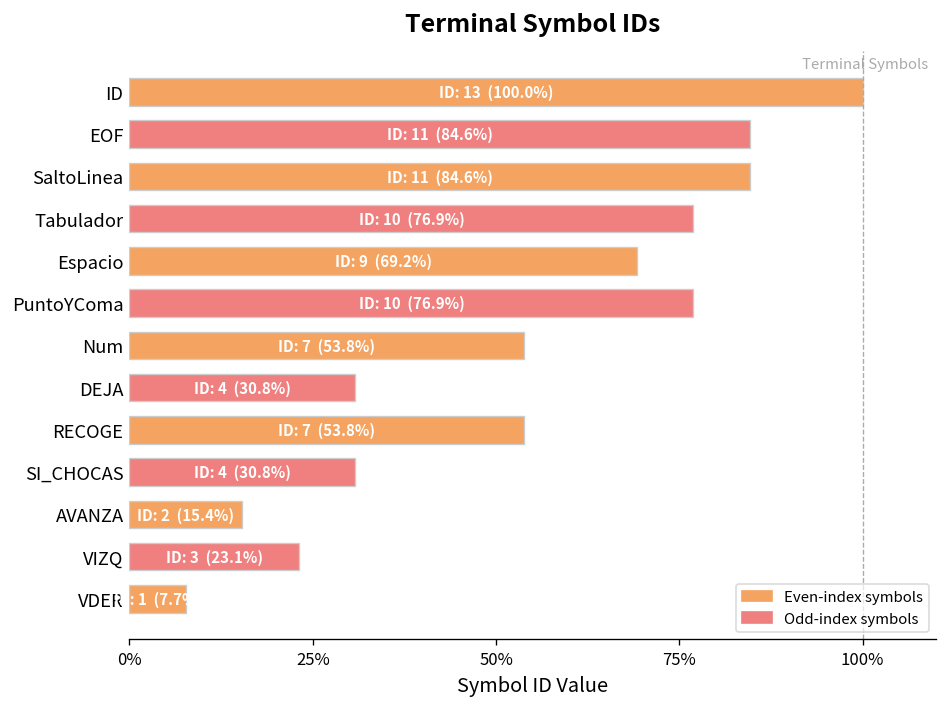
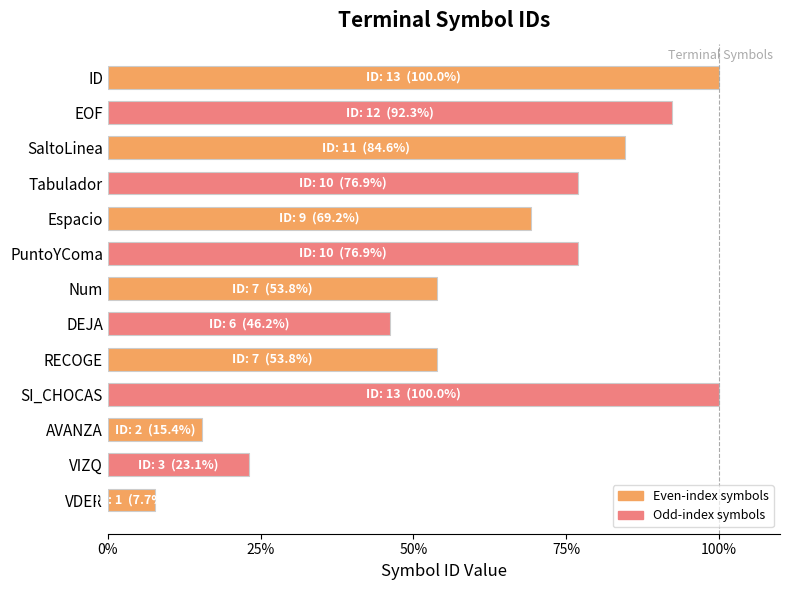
EOF: 11 (84.6%) -> 12 (92.3%)
DEJA: 4 (30.8%) -> 6 (46.2%)
SI_CHOCAS: 4 (30.8%) -> 13 (100.0%)
